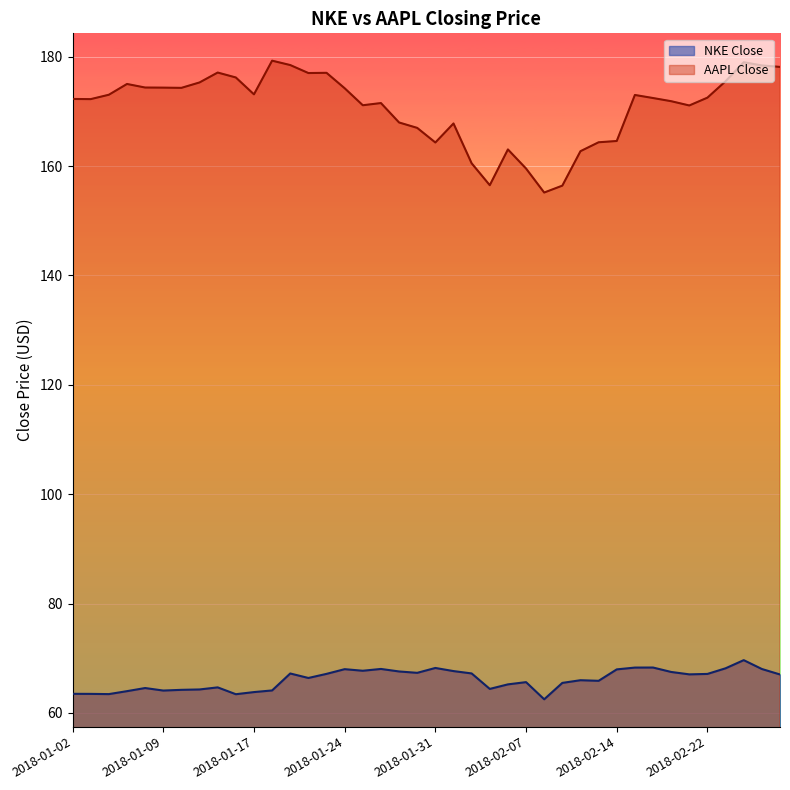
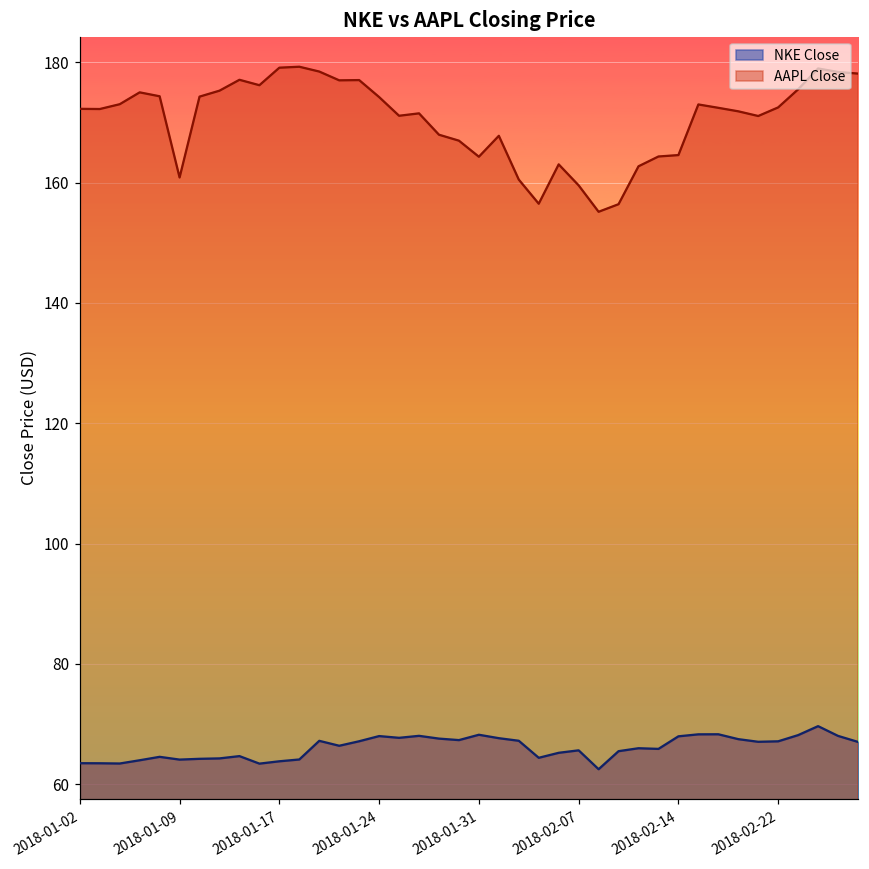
AAPL Close, 2018-01-09: 174 -> 161
AAPL Close, 2018-01-17: 173 -> 179
